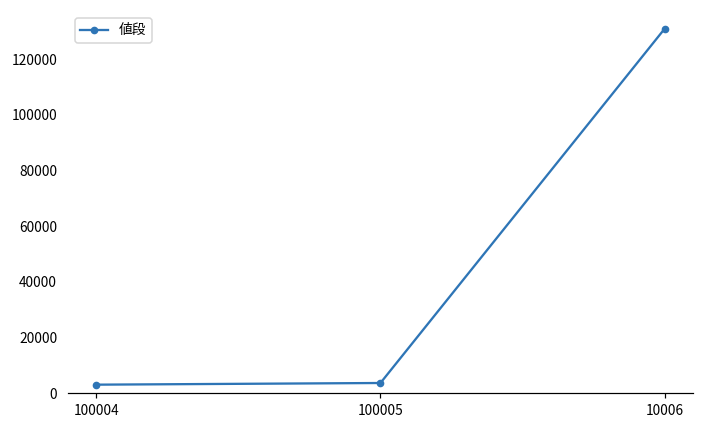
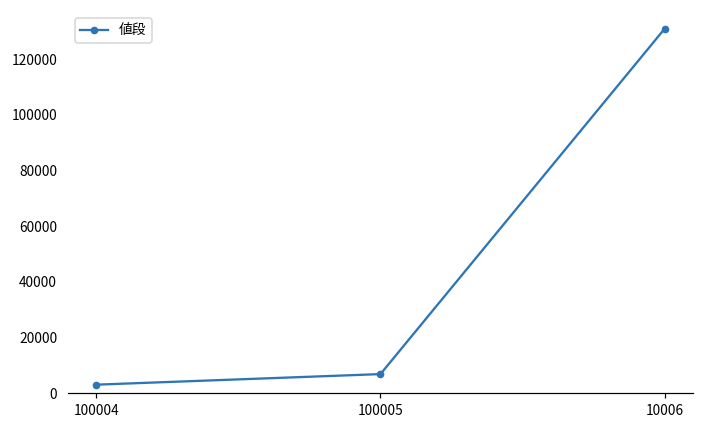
100005: 4000 -> 7000
